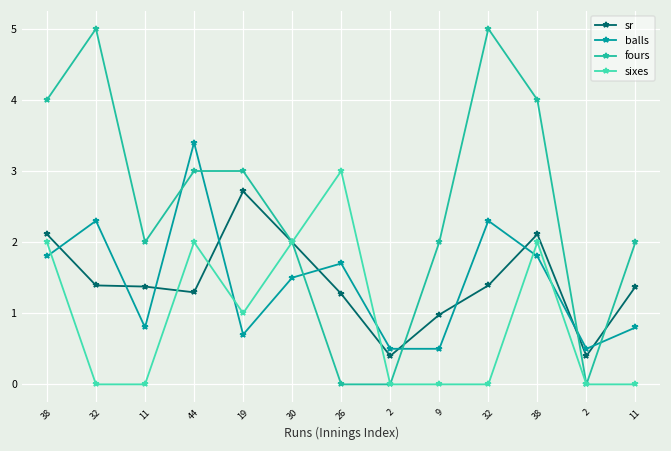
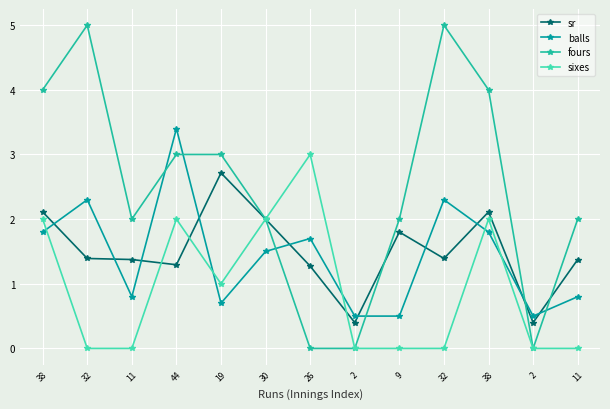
sr, 9: 1.0 -> 1.8
